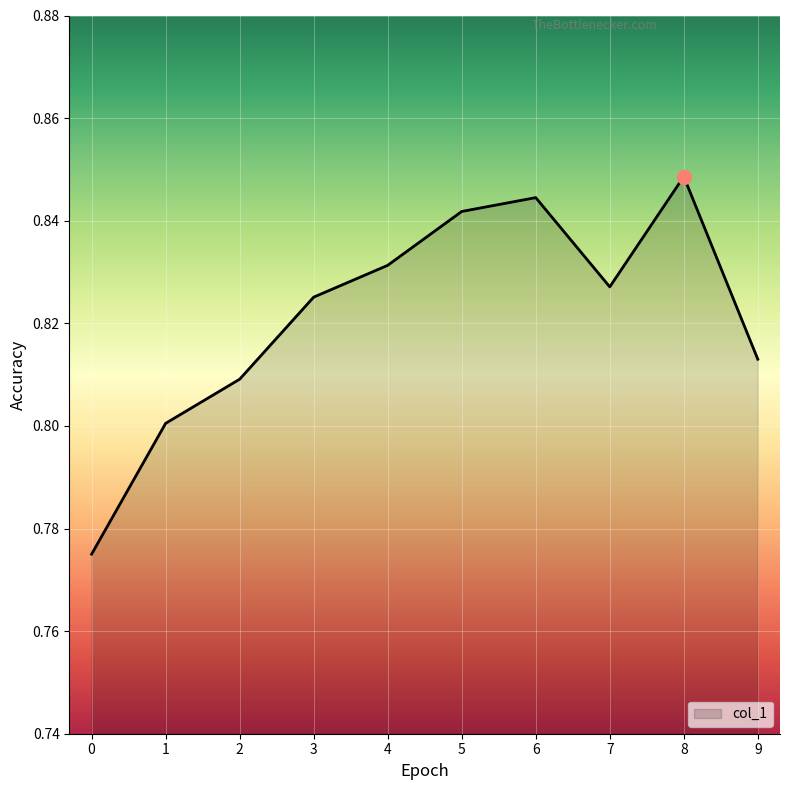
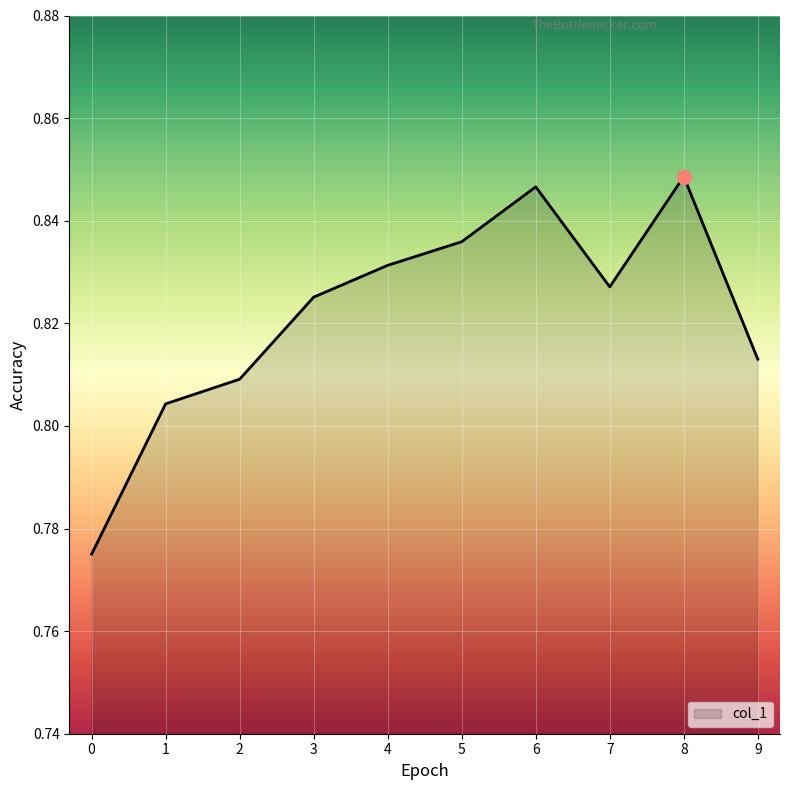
col_1, 1: 0.801 -> 0.804
col_1, 5: 0.842 -> 0.836
col_1, 6: 0.845 -> 0.847
